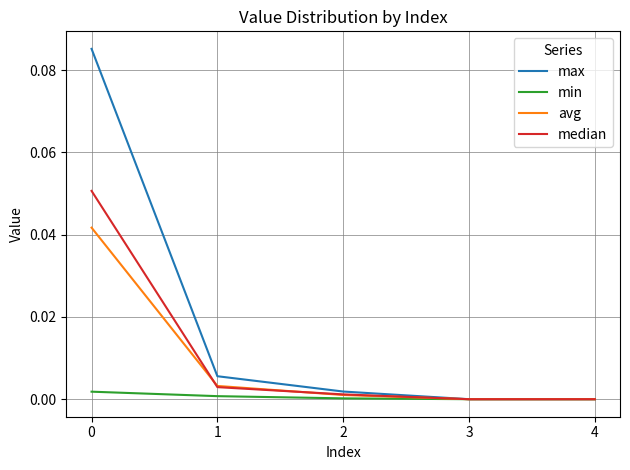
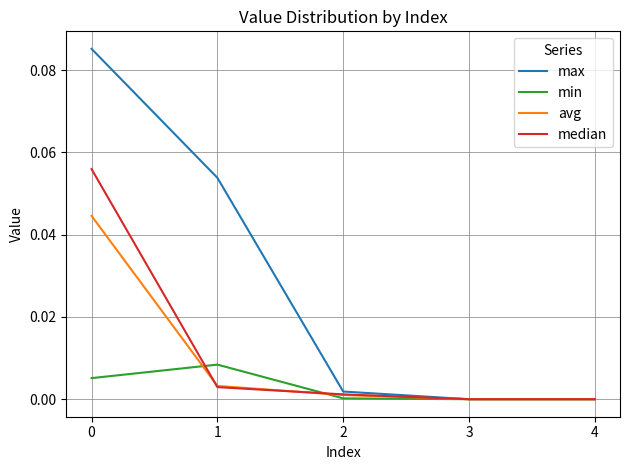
min, 0: 0.002 -> 0.005
avg, 0: 0.042 -> 0.045
median, 0: 0.051 -> 0.056
max, 1: 0.006 -> 0.054
min, 1: 0.001 -> 0.008
